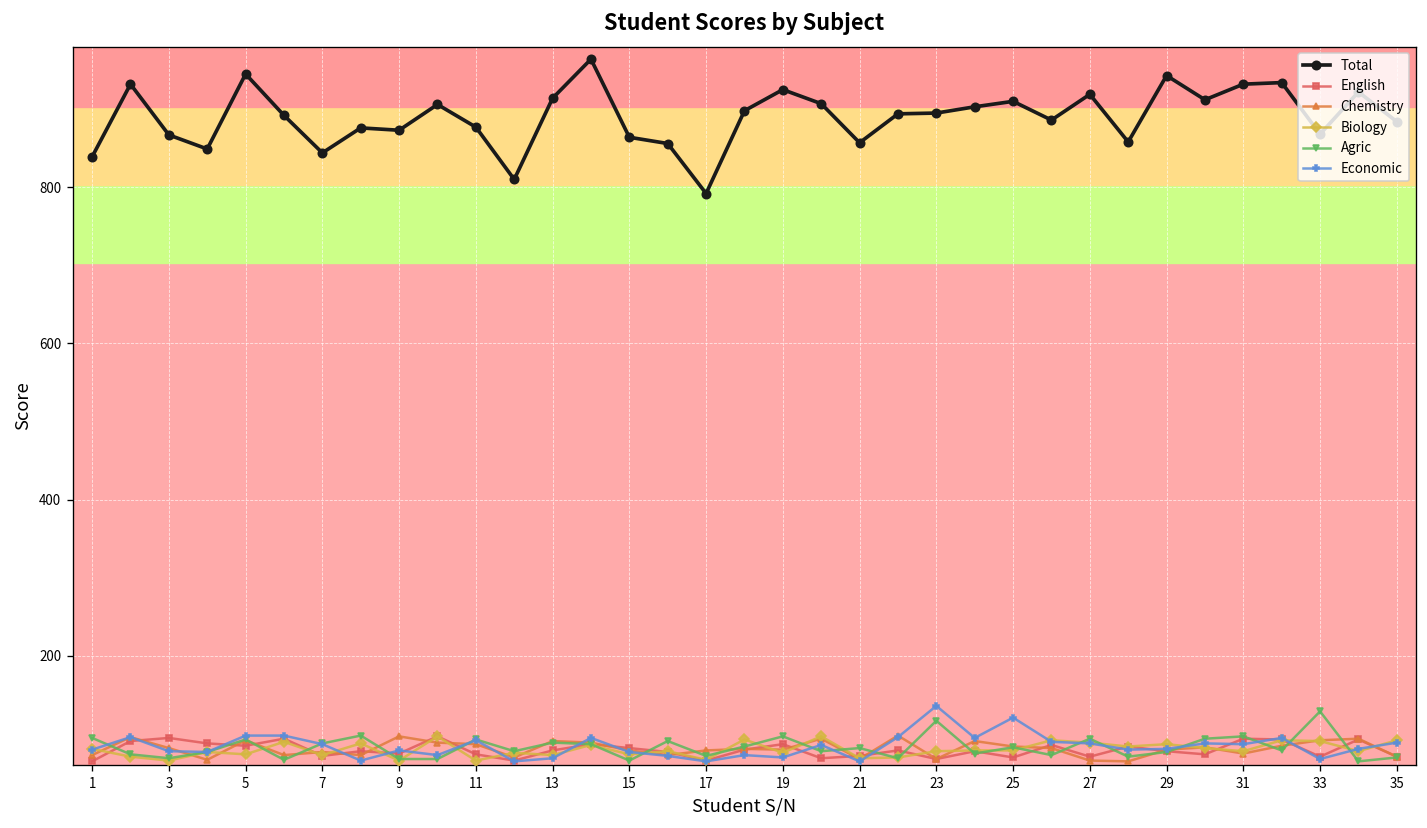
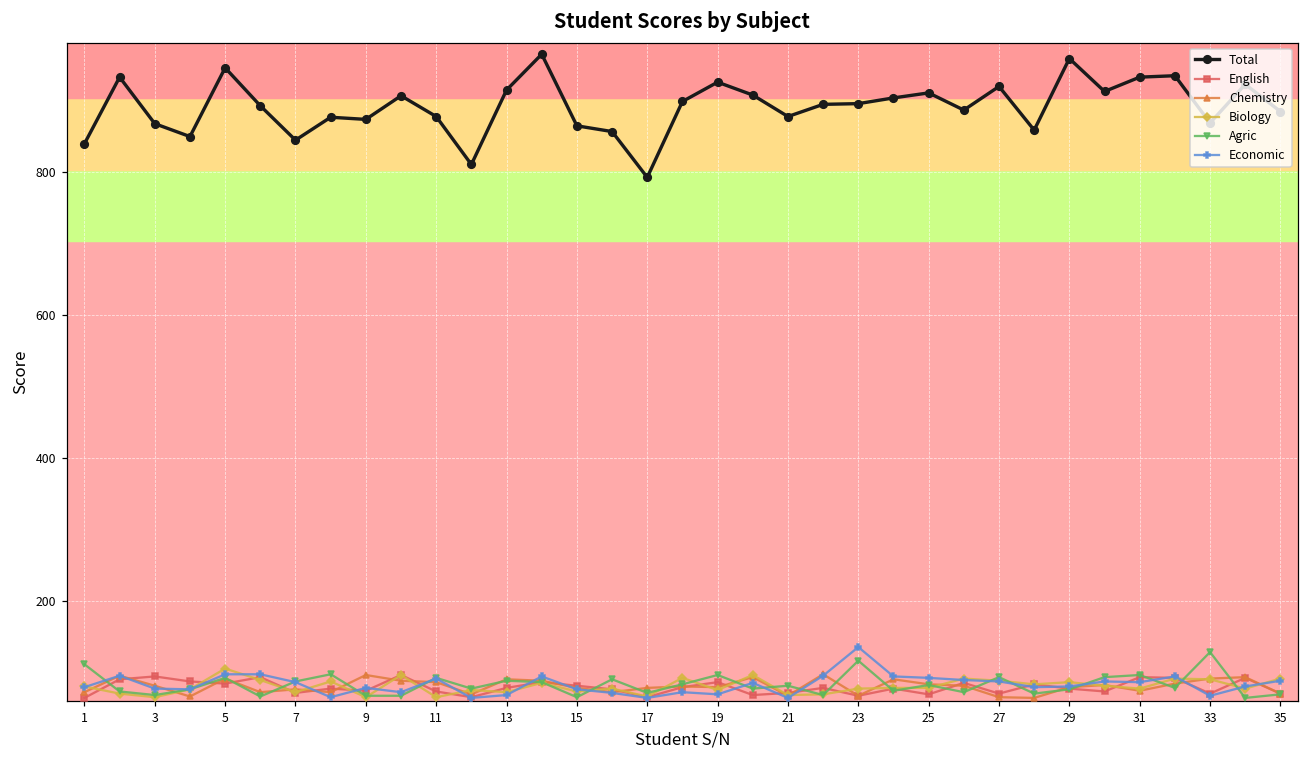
Agric, 1: 100 -> 110
Biology, 5: 70 -> 110
Total, 21: 860 -> 880
Economic, 25: 120 -> 90
Total, 29: 940 -> 960
